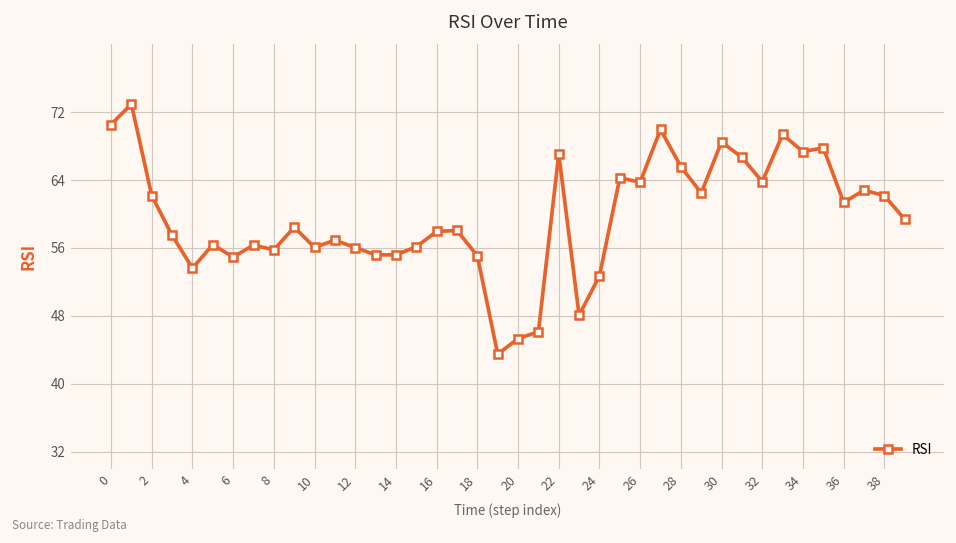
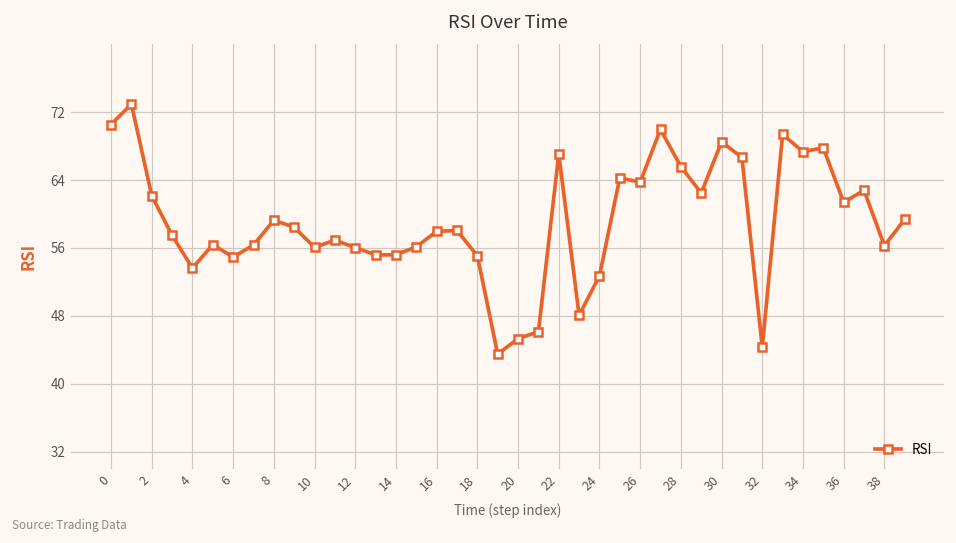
8: 56 -> 59
32: 64 -> 44
38: 62 -> 56
